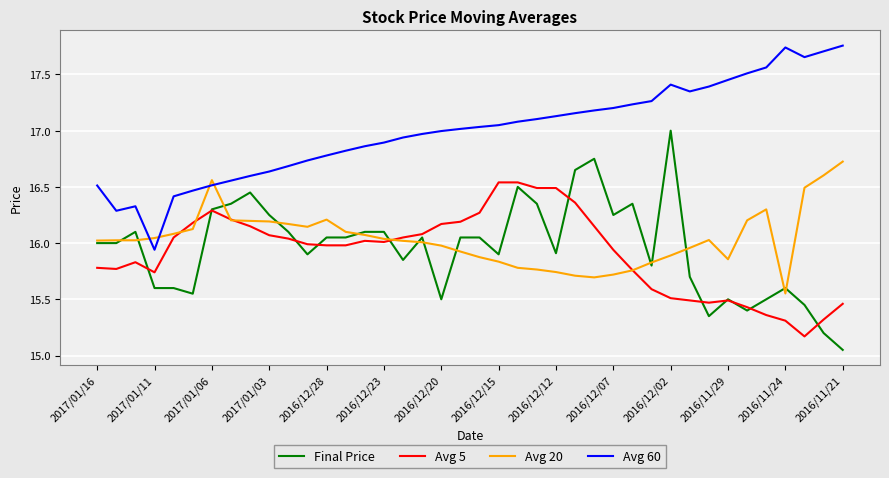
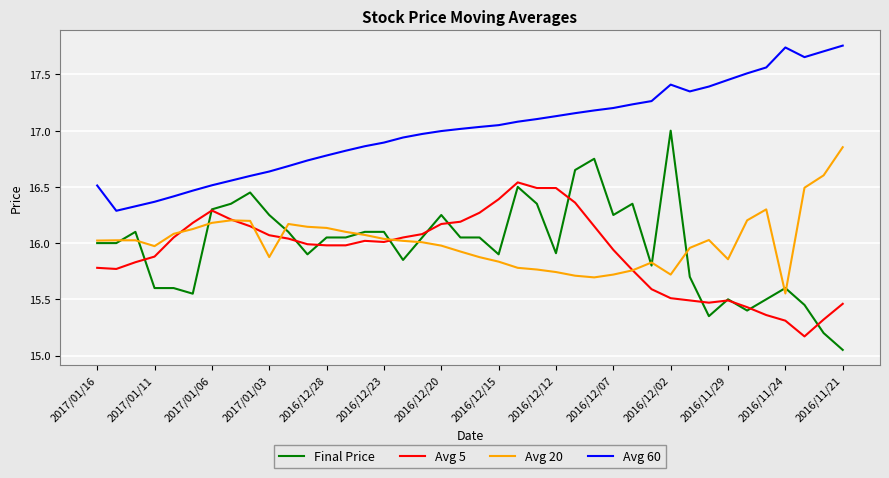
Avg 5, 2017/01/11: 15.74 -> 15.88
Avg 20, 2017/01/11: 16.05 -> 15.97
Avg 60, 2017/01/11: 15.94 -> 16.37
Avg 20, 2017/01/06: 16.56 -> 16.18
Avg 20, 2017/01/03: 16.19 -> 15.88
Avg 20, 2016/12/28: 16.21 -> 16.14
Final Price, 2016/12/20: 15.50 -> 16.25
Avg 5, 2016/12/15: 16.54 -> 16.39
Avg 20, 2016/12/02: 15.89 -> 15.72
Avg 20, 2016/11/21: 16.73 -> 16.85
